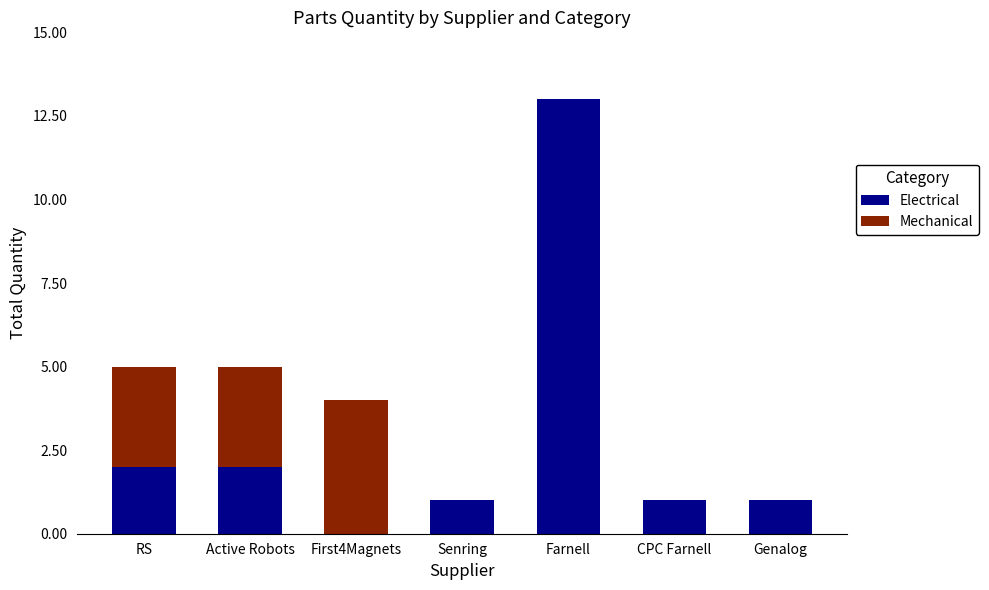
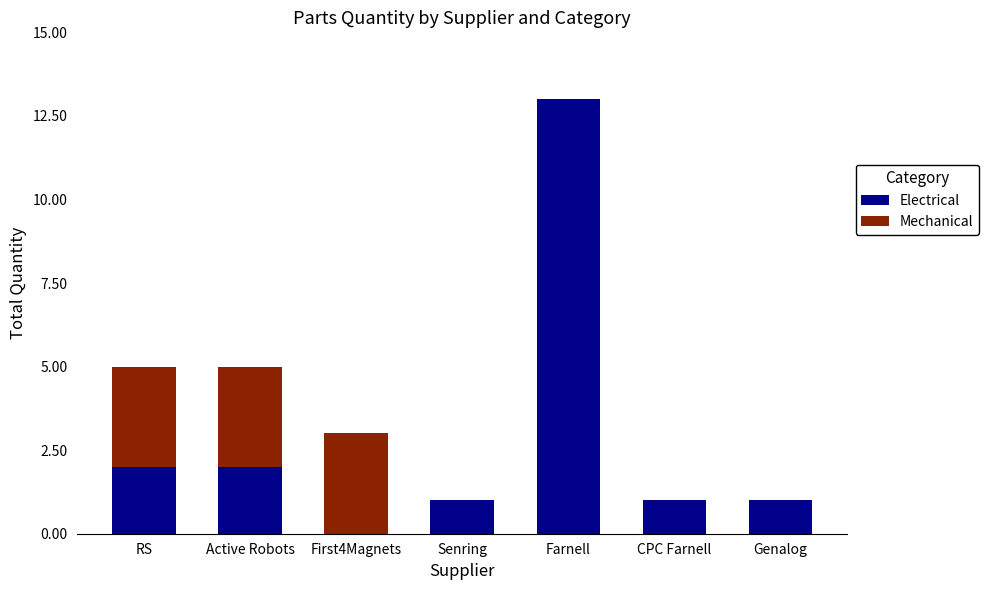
Mechanical, First4Magnets: 4 -> 3
